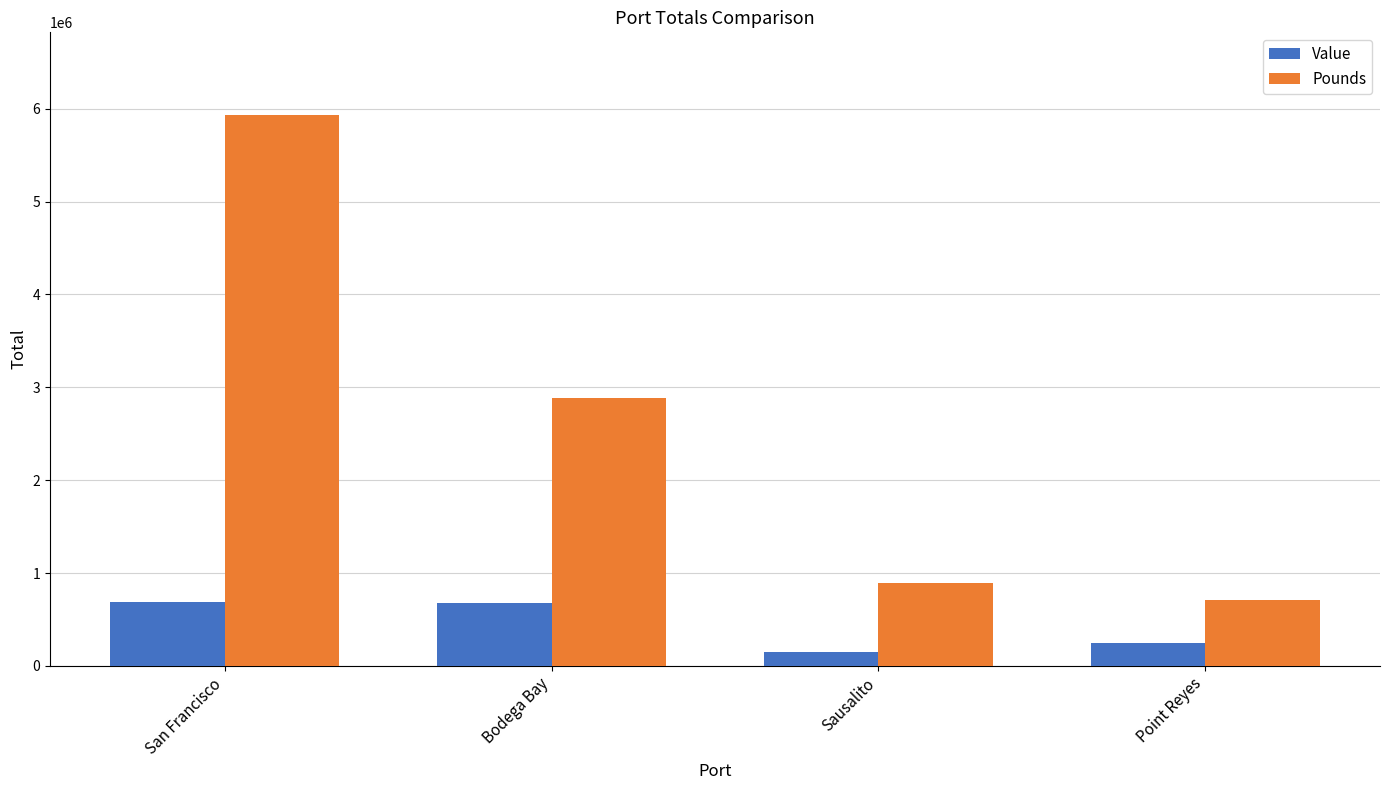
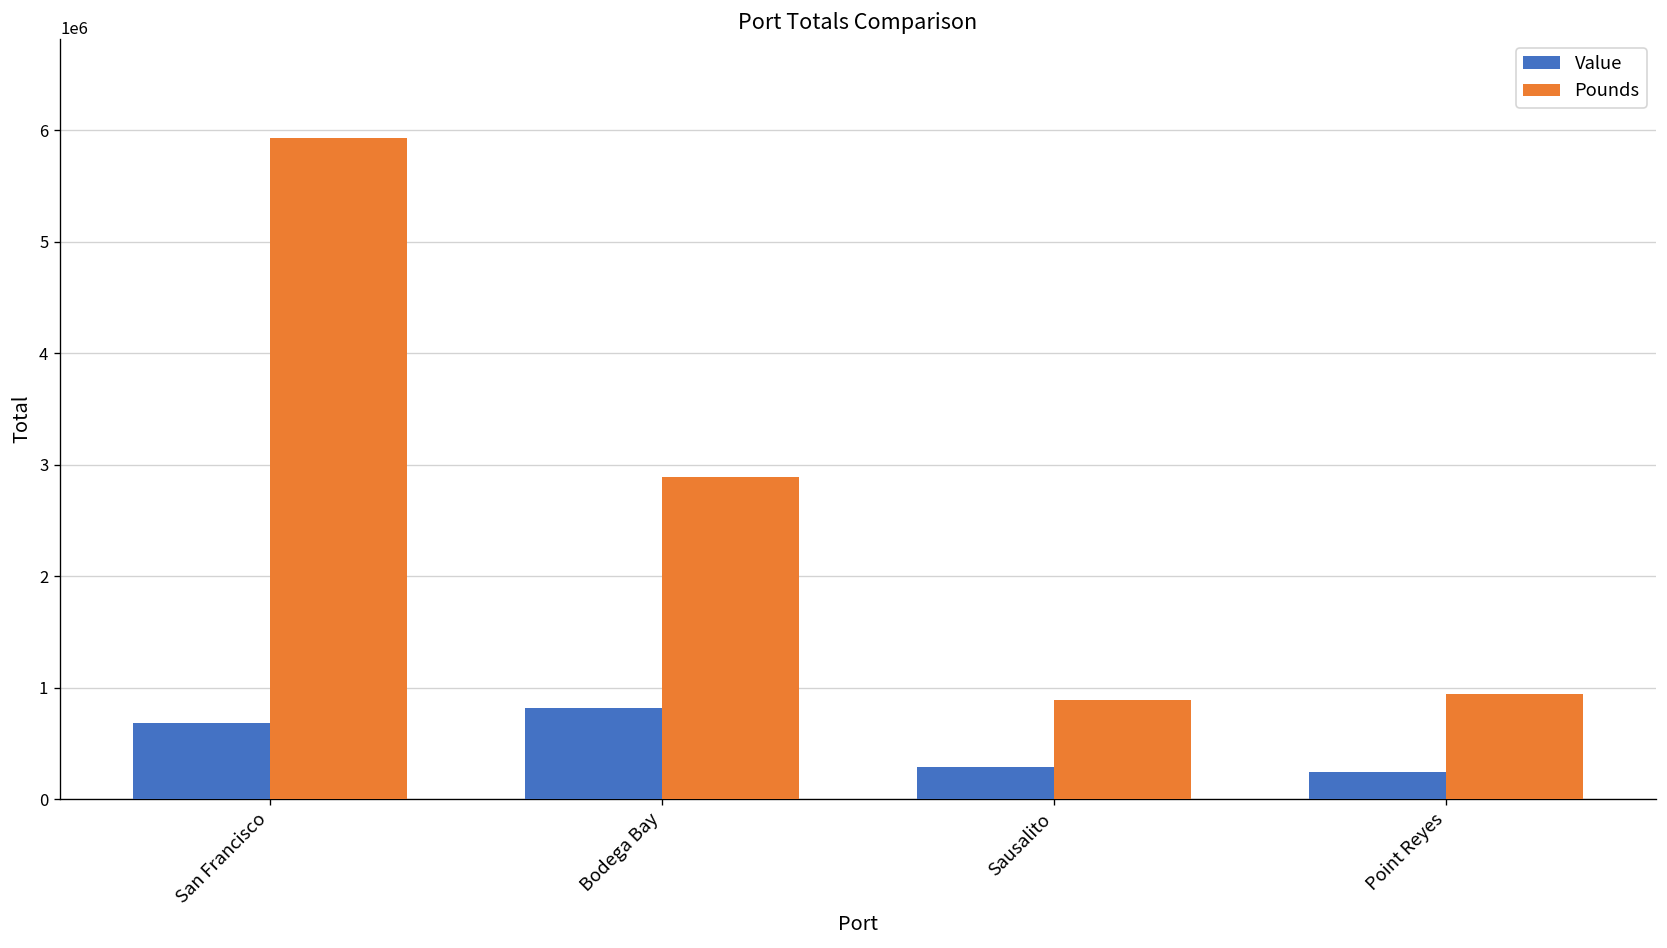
Value, Bodega Bay: 700000 -> 800000
Value, Sausalito: 100000 -> 300000
Pounds, Point Reyes: 700000 -> 900000
